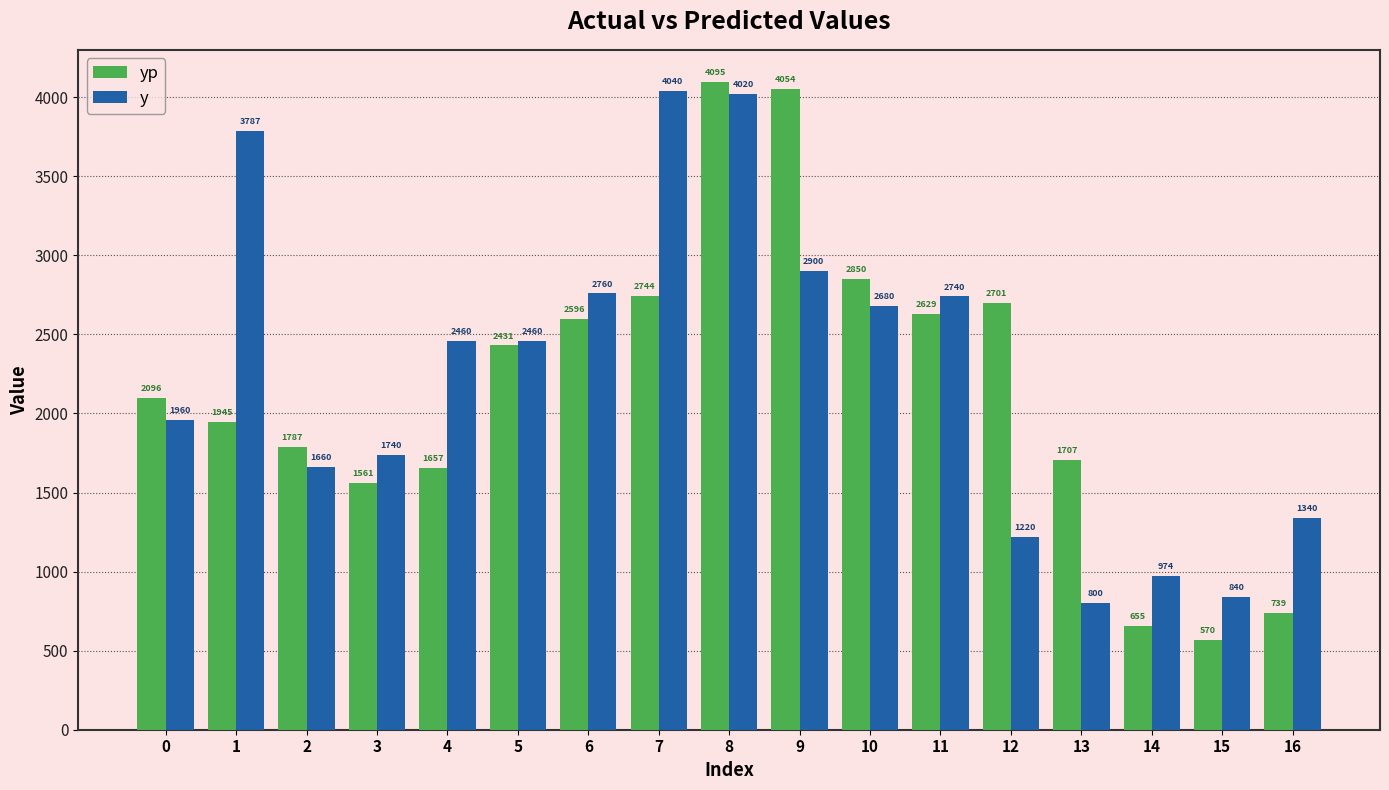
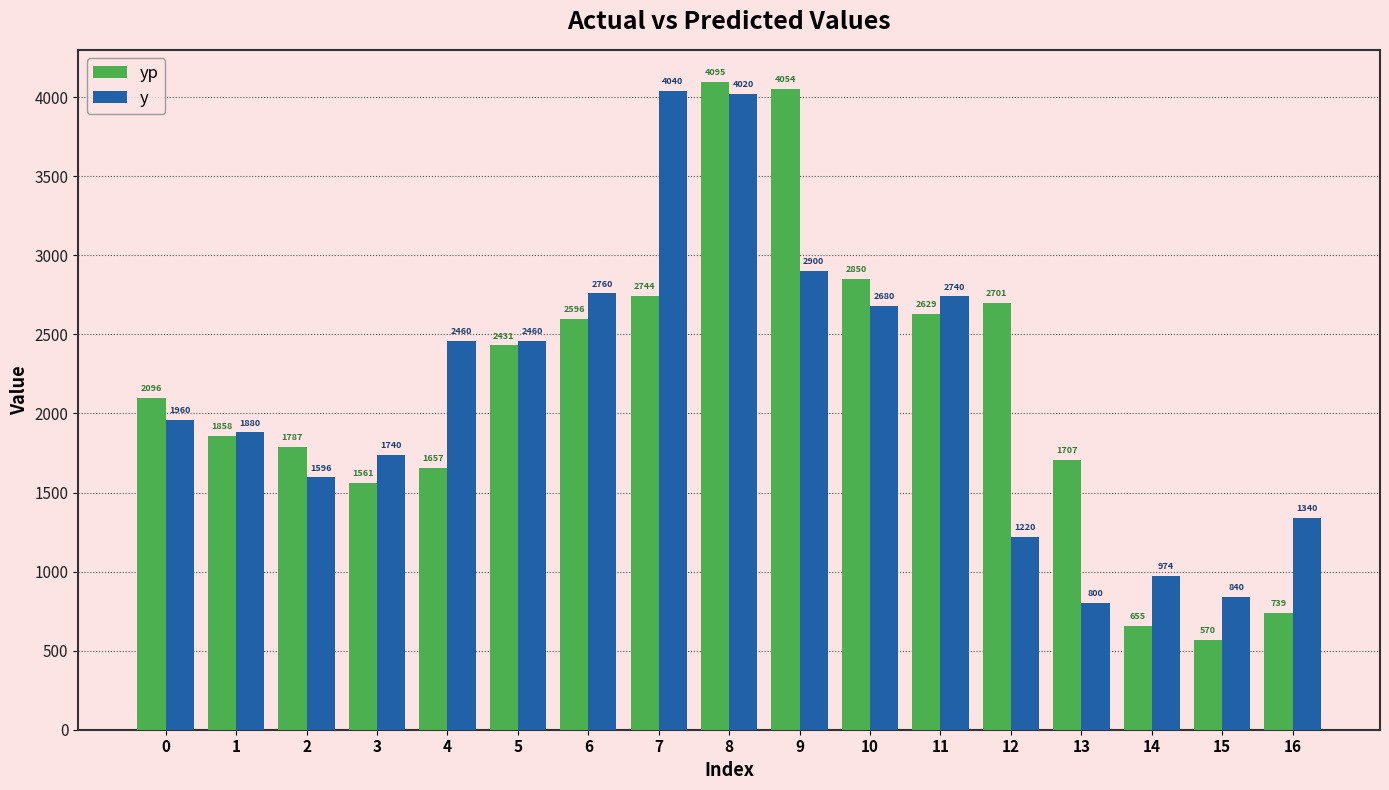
yp, 1: 1945 -> 1858
y, 1: 3787 -> 1880
y, 2: 1660 -> 1596
